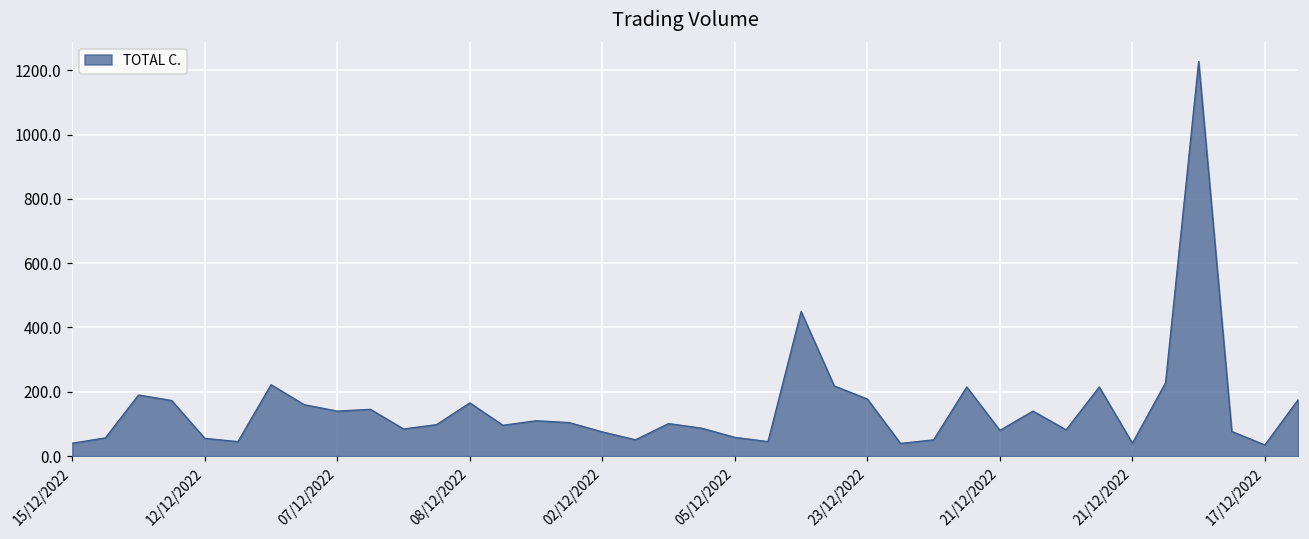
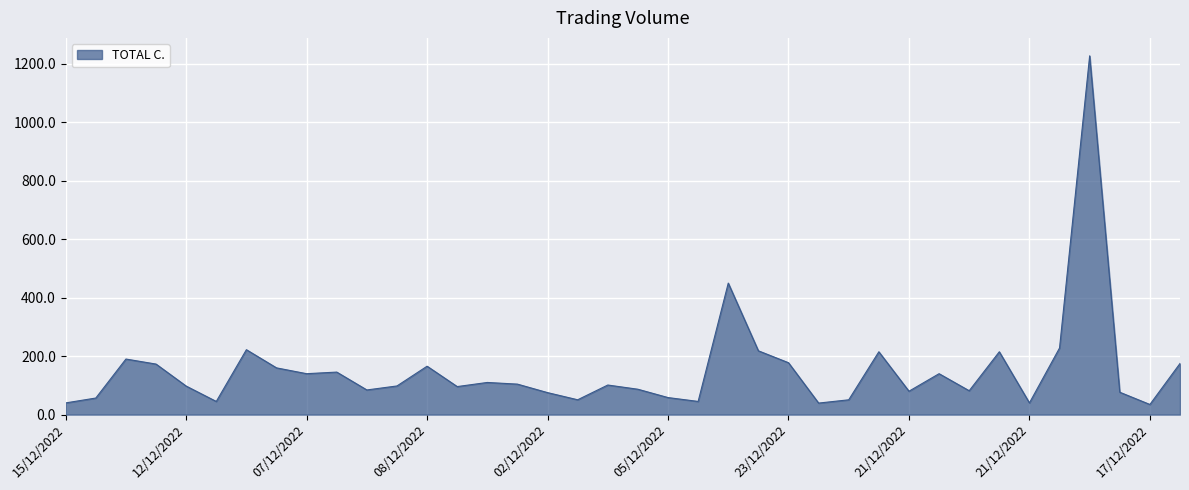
12/12/2022: 60 -> 100
